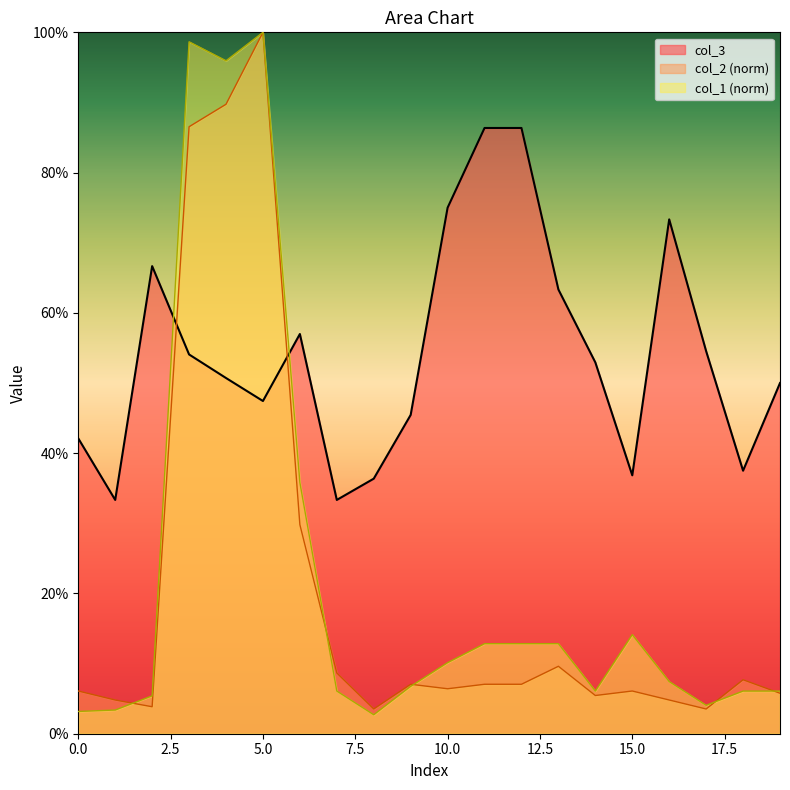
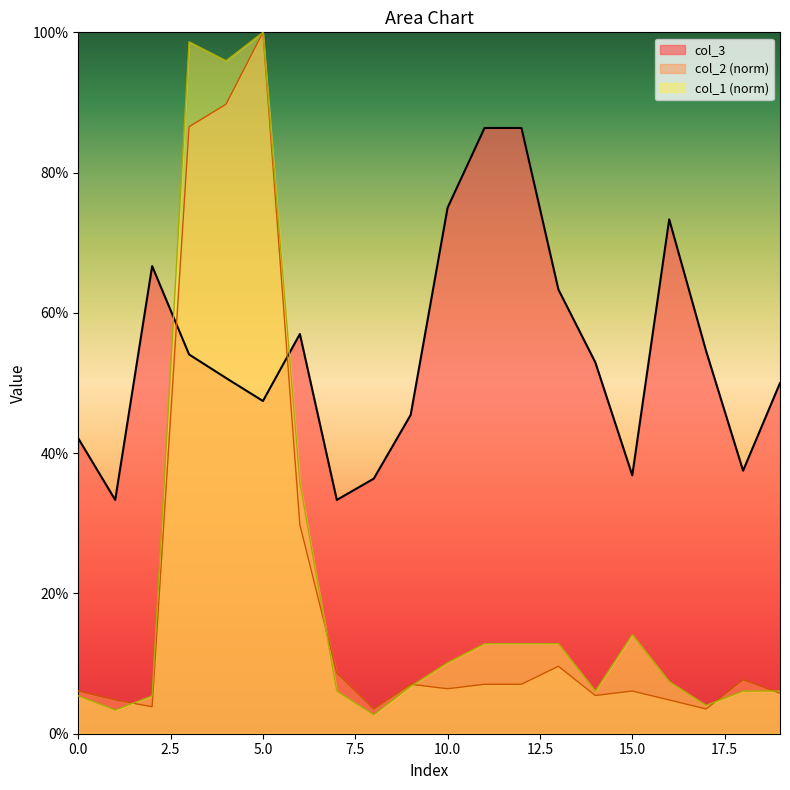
col_1 (norm), 0.0: 3% -> 5%
